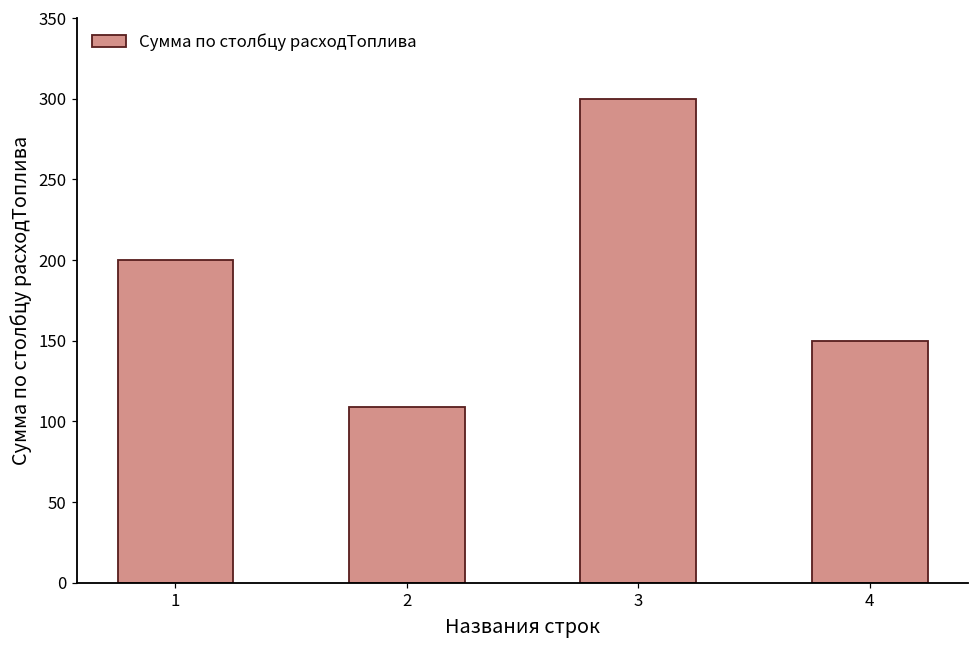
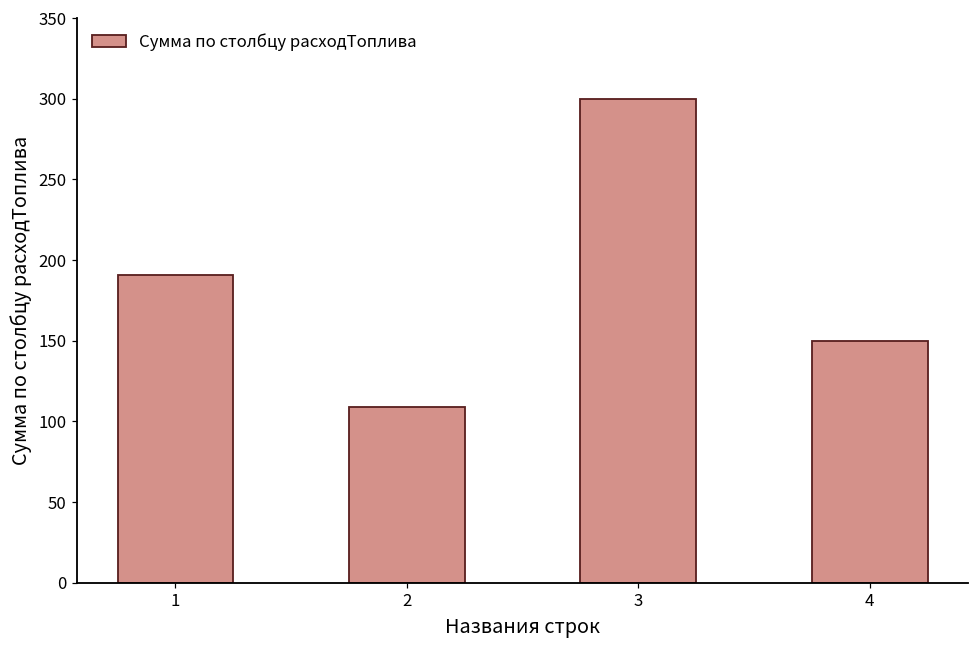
1: 200 -> 191
